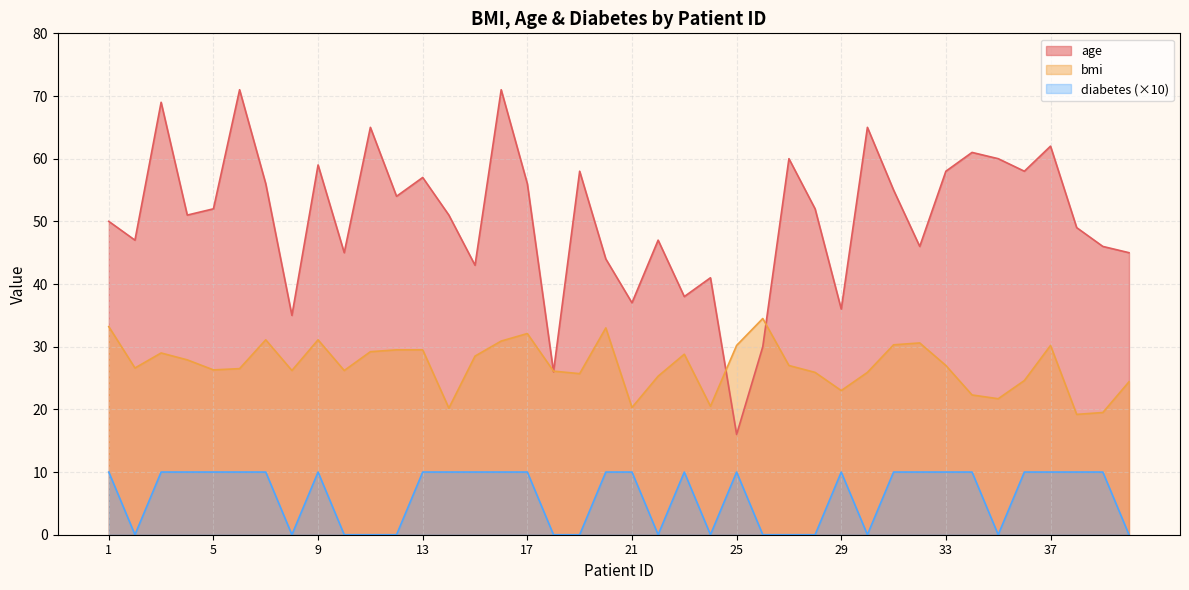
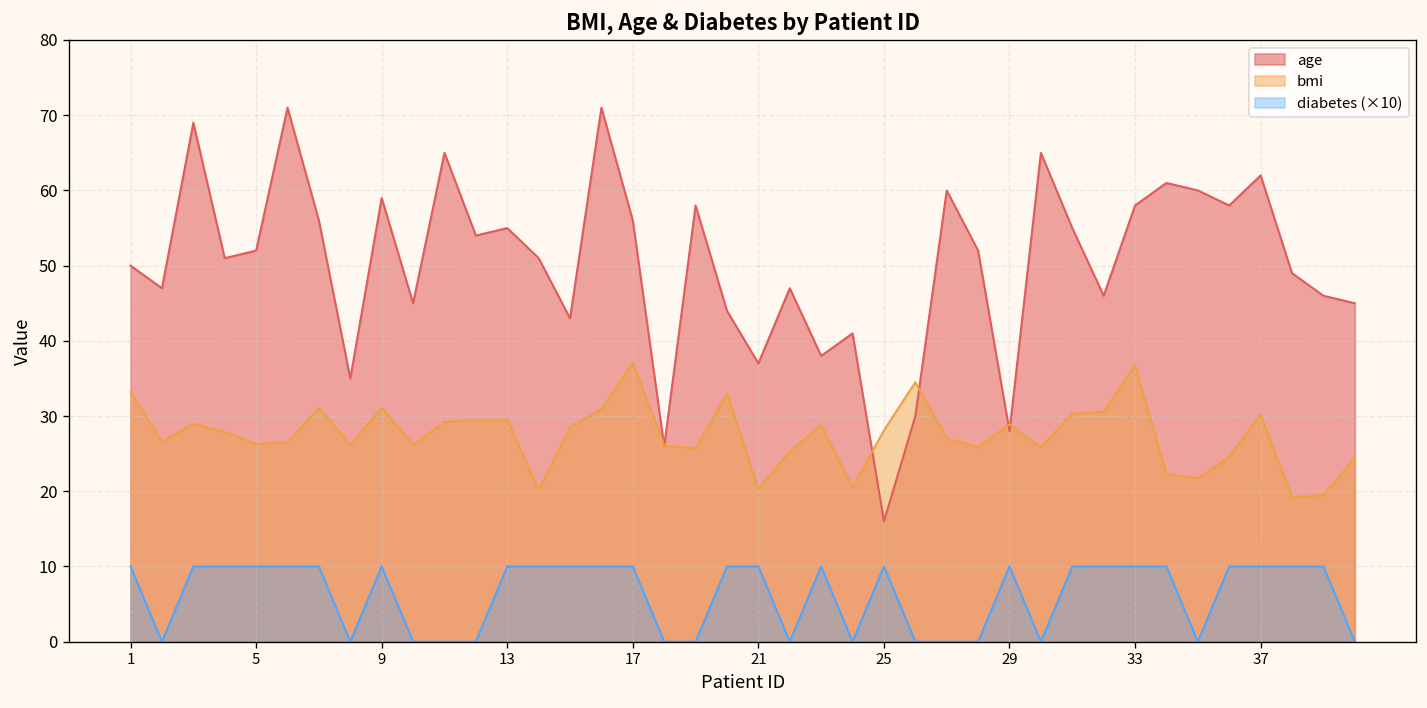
age, 13: 57 -> 55
bmi, 17: 32 -> 37
bmi, 25: 30 -> 28
age, 29: 36 -> 28
bmi, 29: 23 -> 29
bmi, 33: 27 -> 37
